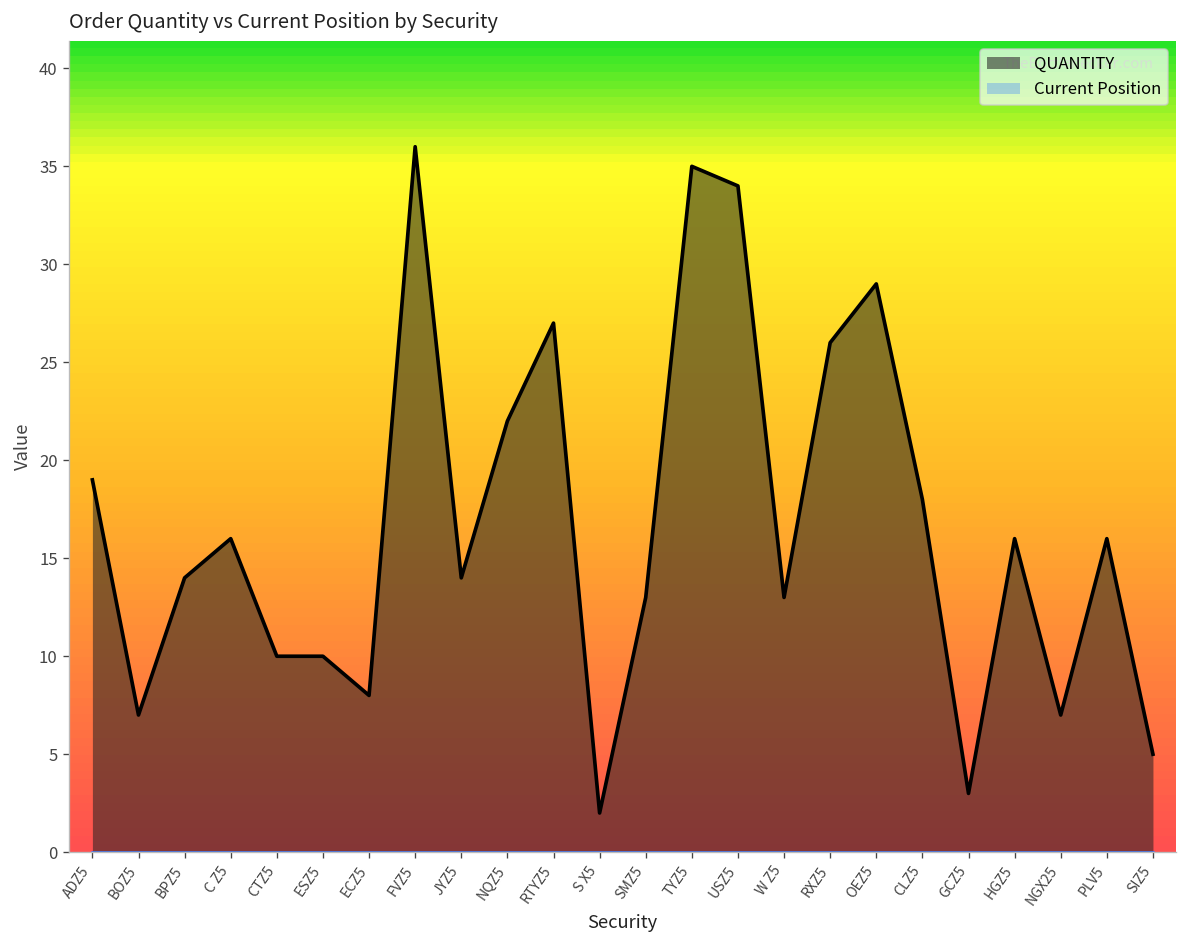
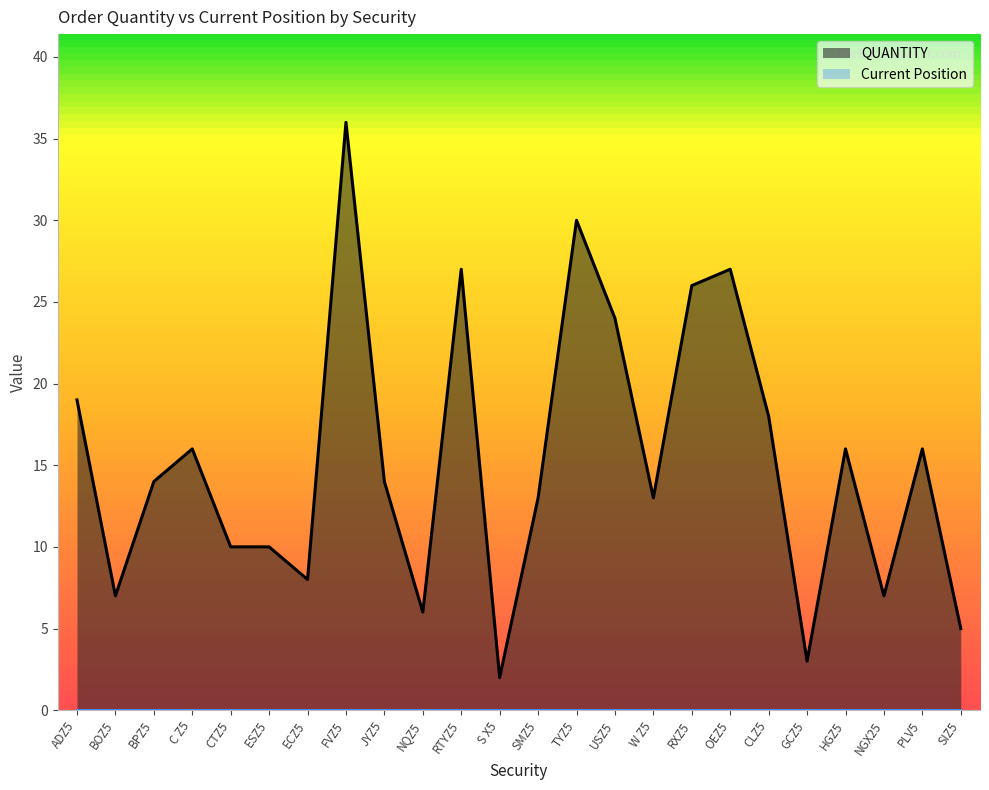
QUANTITY, NQZ5: 22 -> 6
QUANTITY, TYZ5: 35 -> 30
QUANTITY, USZ5: 34 -> 24
QUANTITY, OEZ5: 29 -> 27
